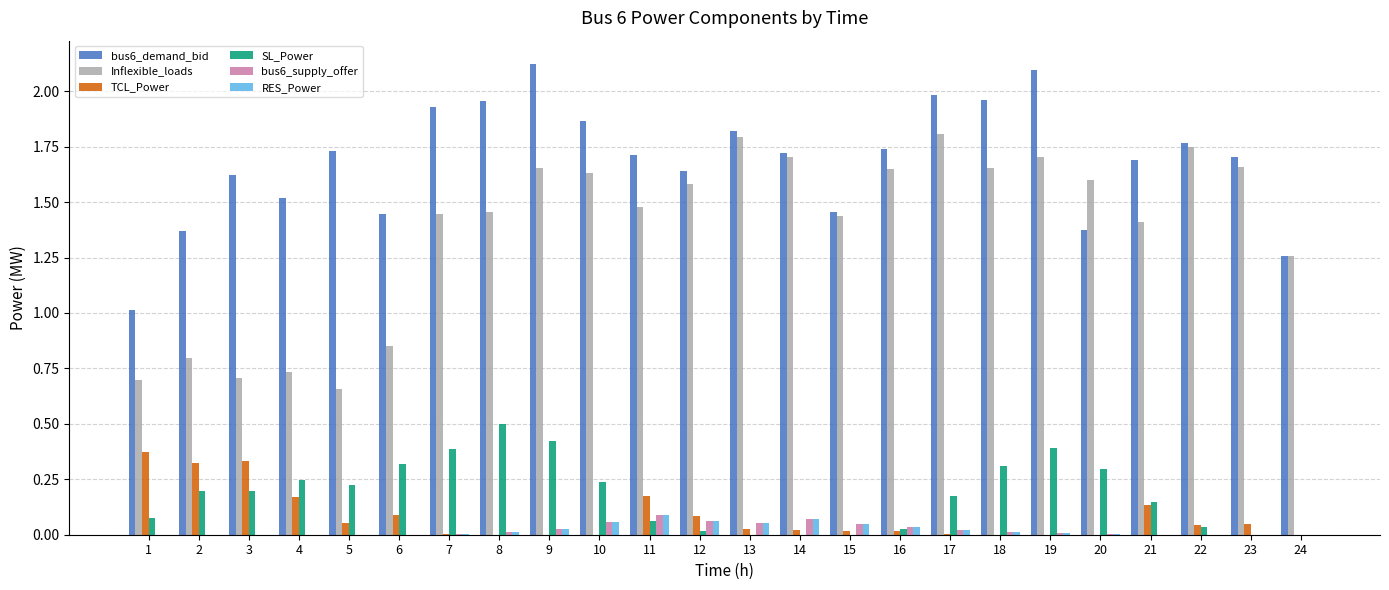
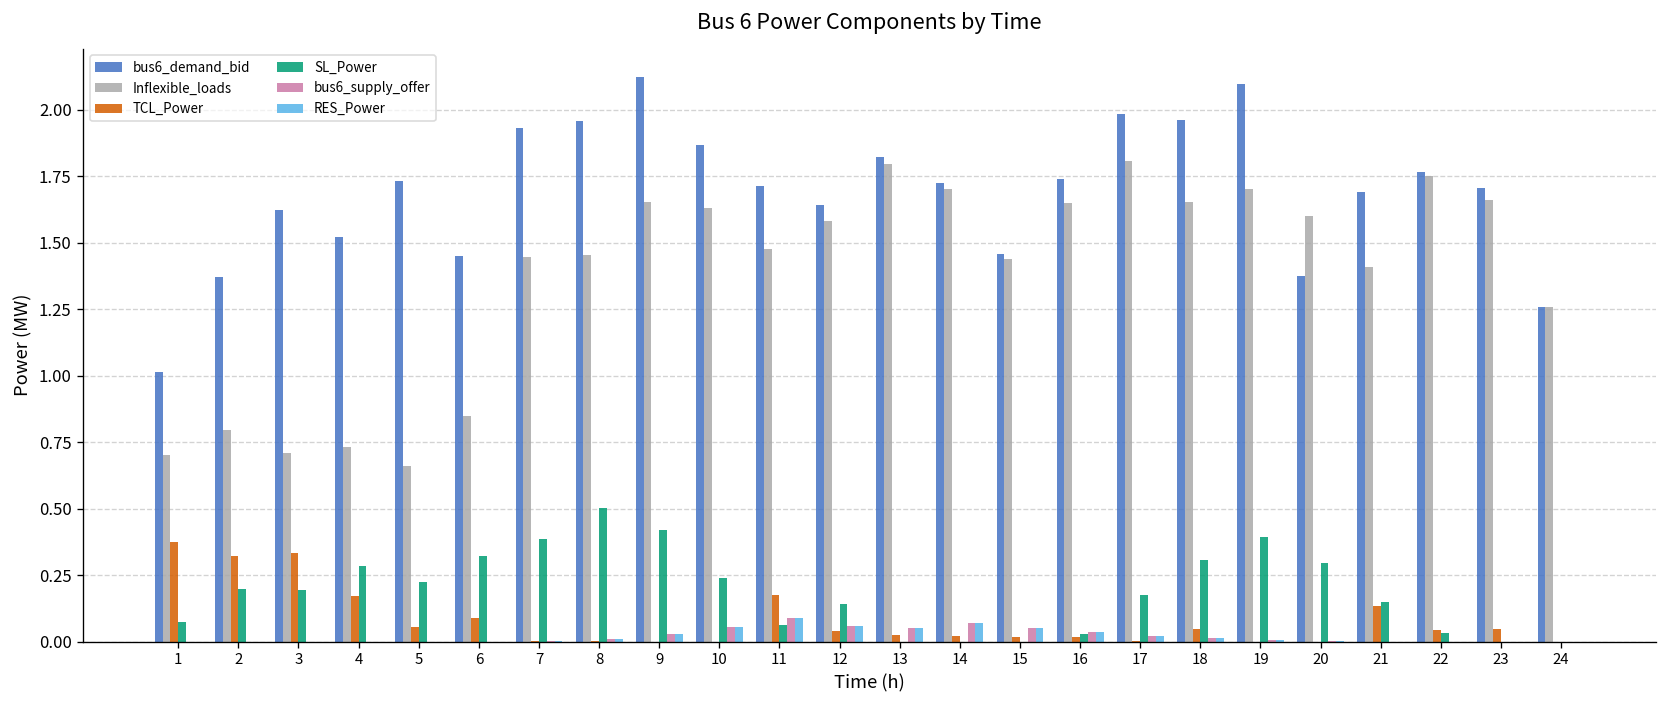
SL_Power, 4: 0.25 -> 0.29
TCL_Power, 12: 0.08 -> 0.04
SL_Power, 12: 0.02 -> 0.14
TCL_Power, 18: 0.00 -> 0.05
